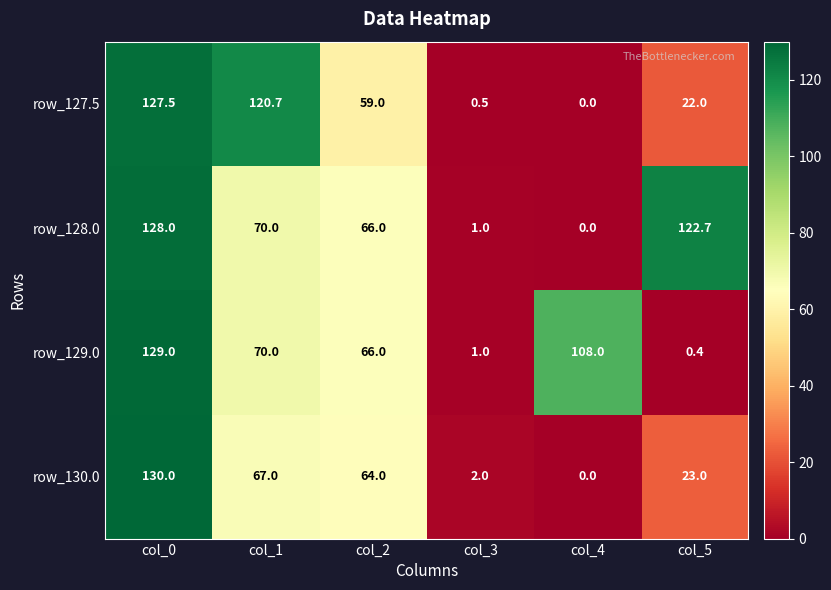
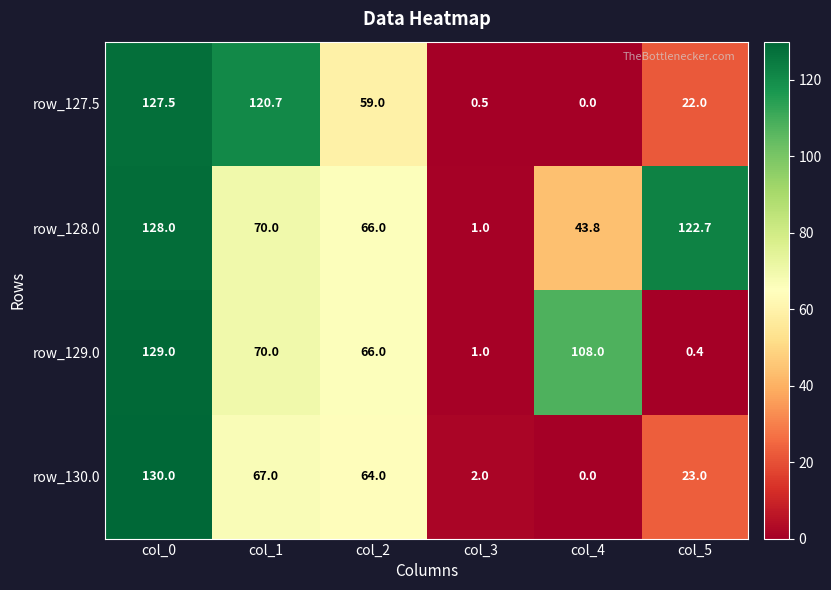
row_128.0, col_4: 0.0 -> 43.8
